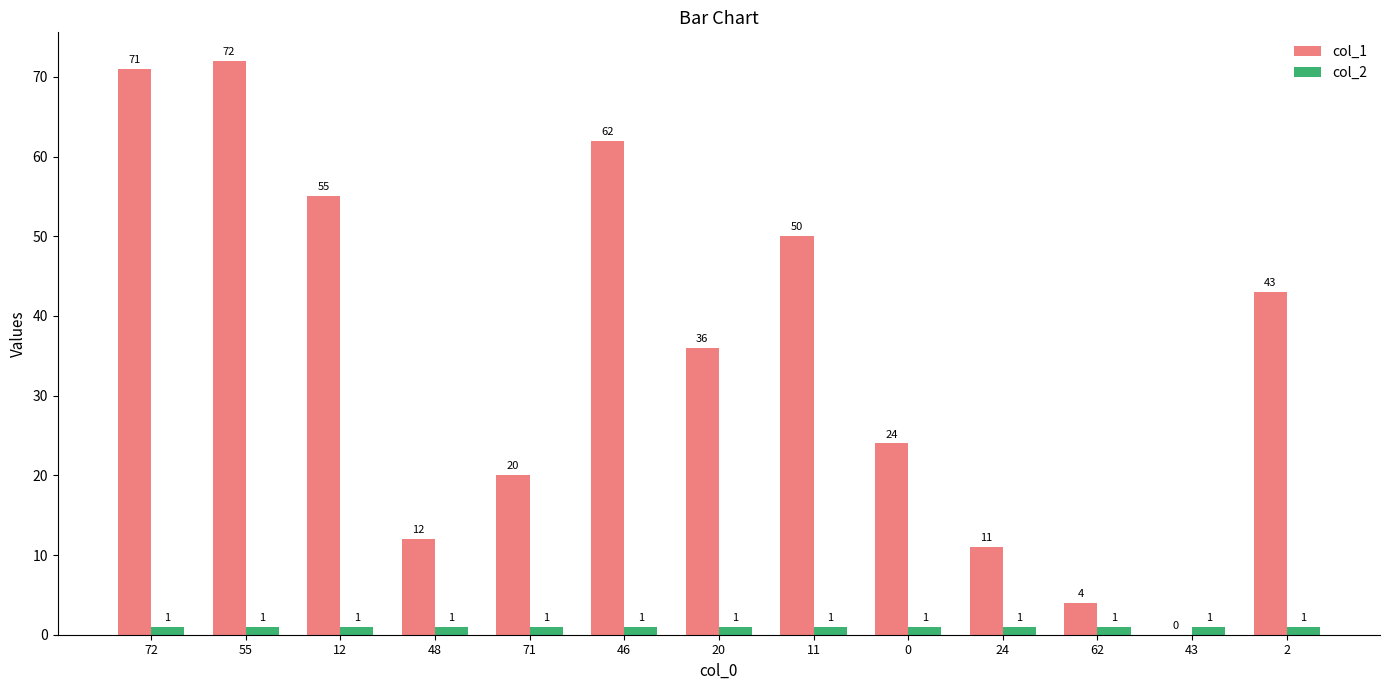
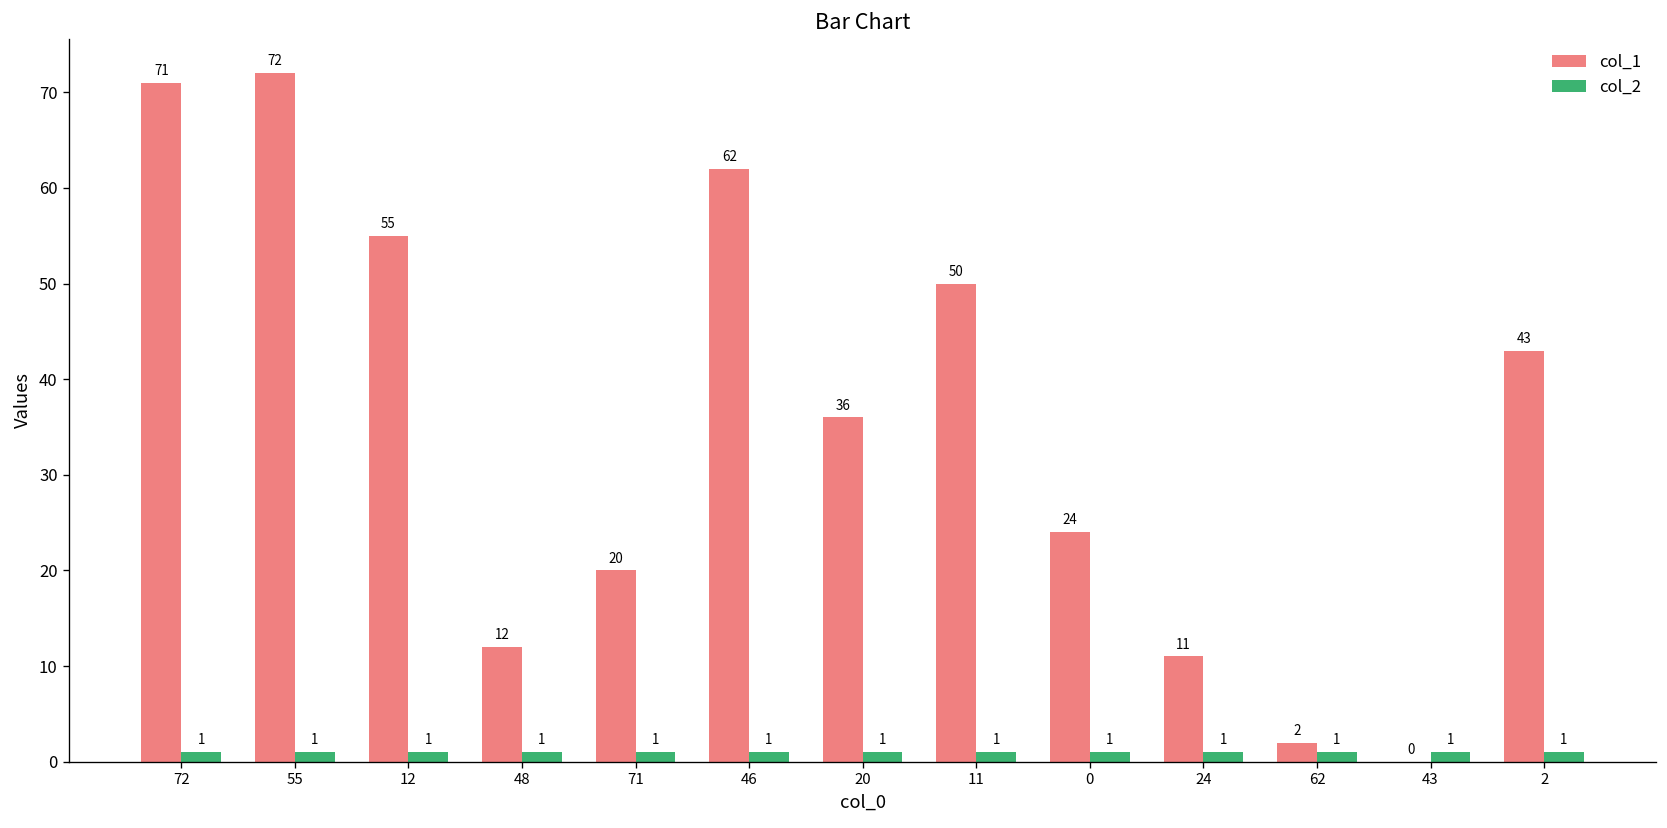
col_1, 62: 4 -> 2
